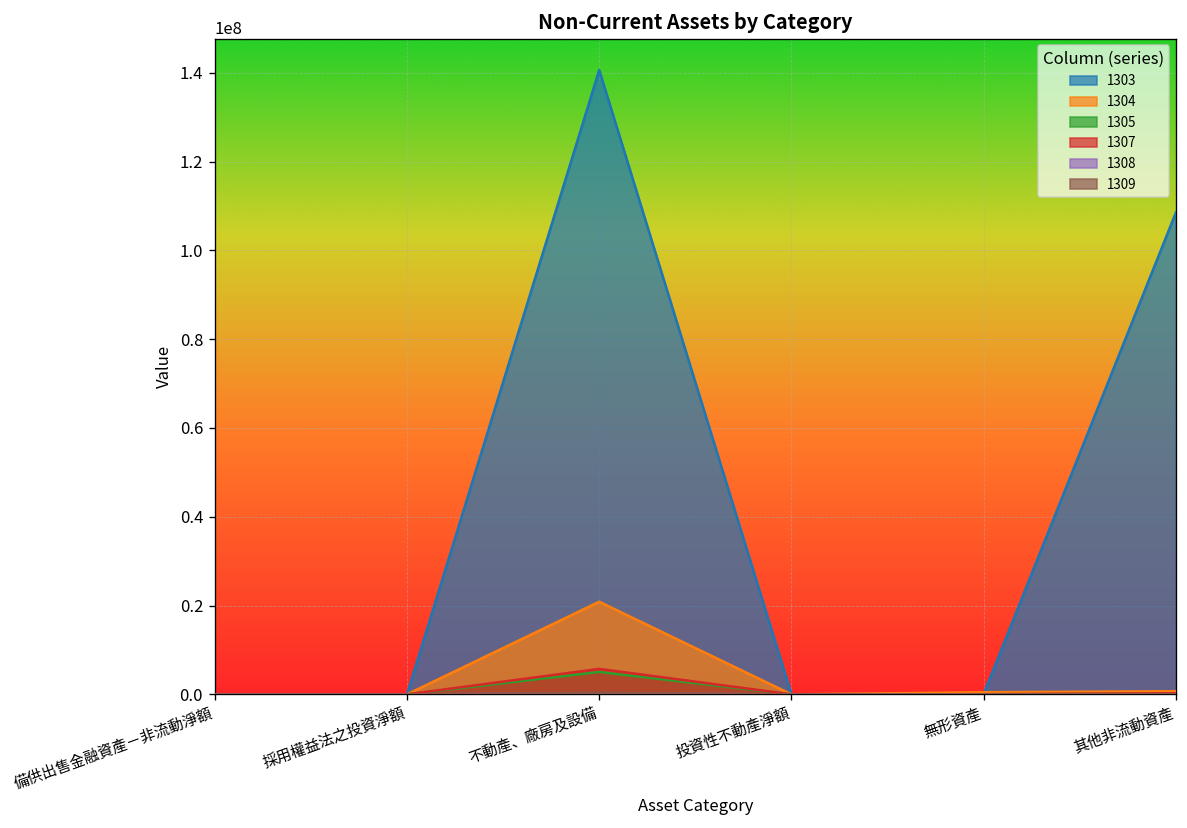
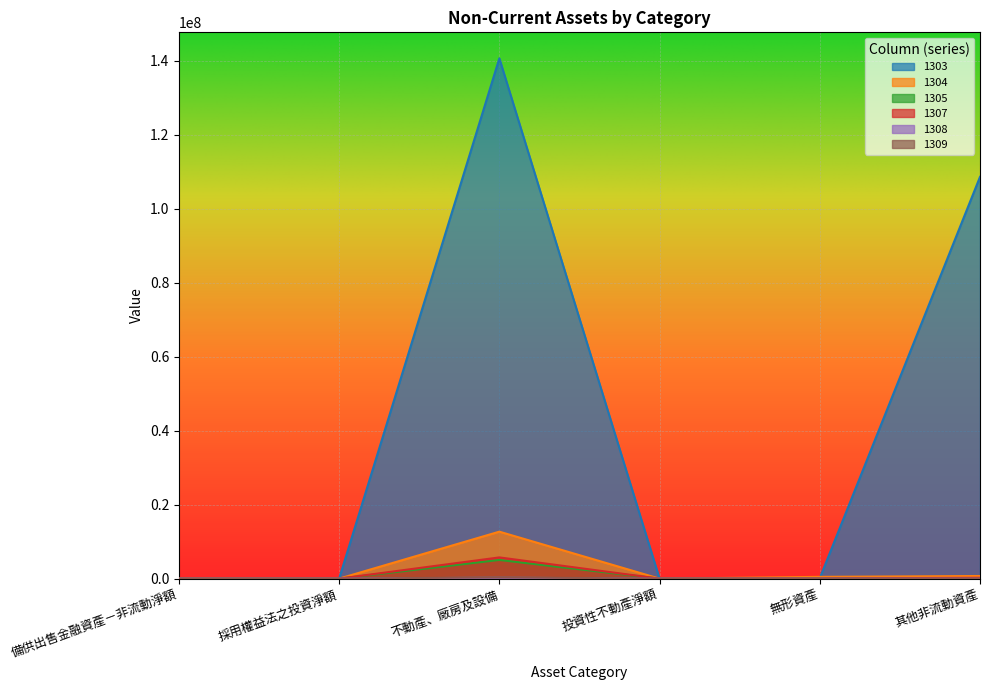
1304, 不動產、廠房及設備: 21000000 -> 13000000
